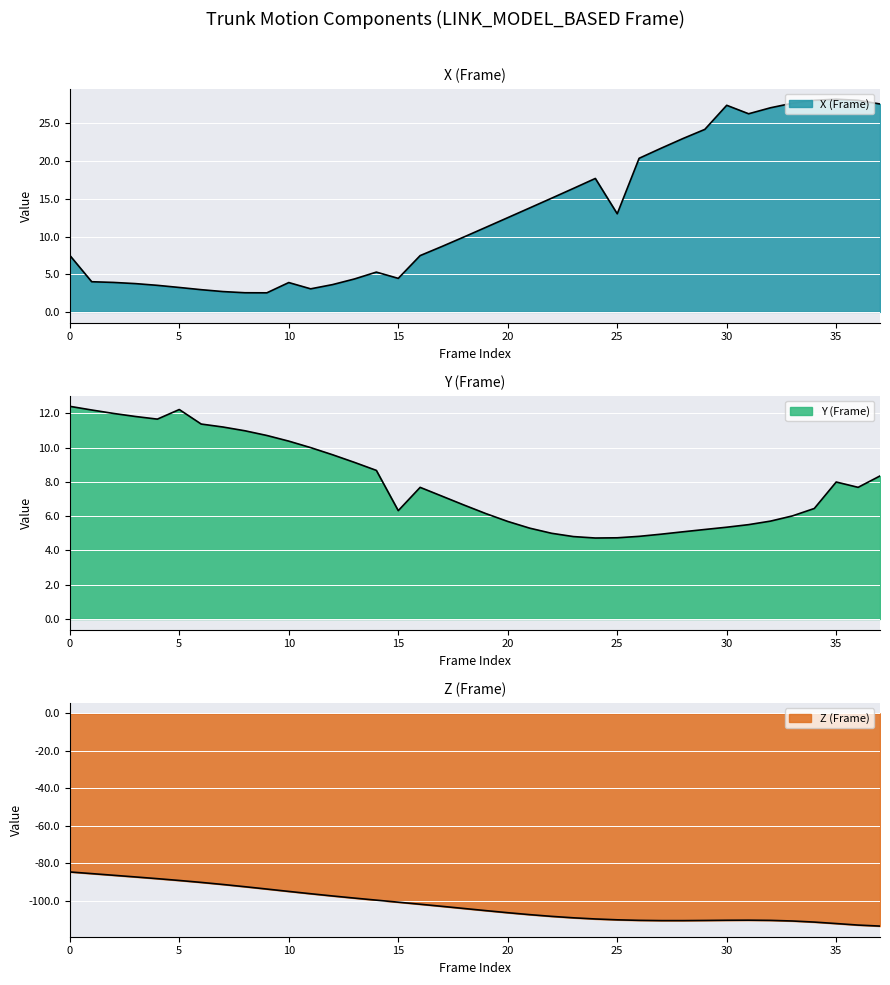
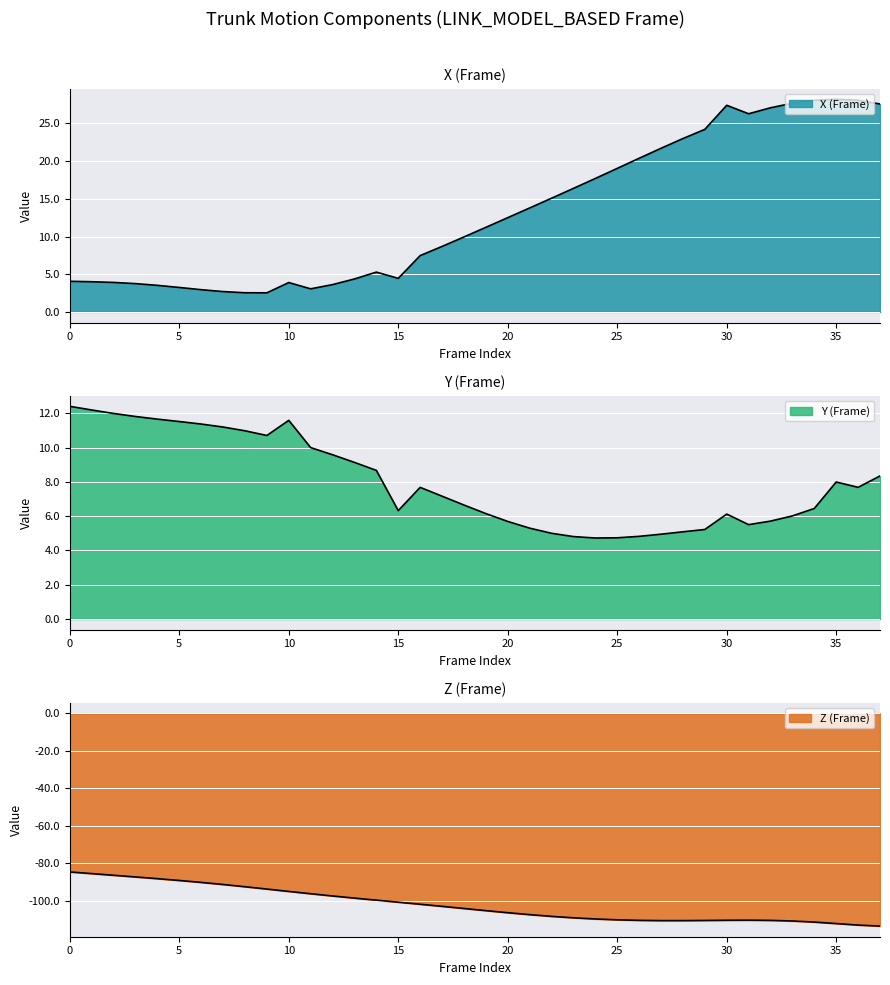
X (Frame), 0: 8 -> 4
X (Frame), 25: 13 -> 19
Y (Frame), 5: 12.2 -> 11.5
Y (Frame), 10: 10.4 -> 11.6
Y (Frame), 30: 5.4 -> 6.1
